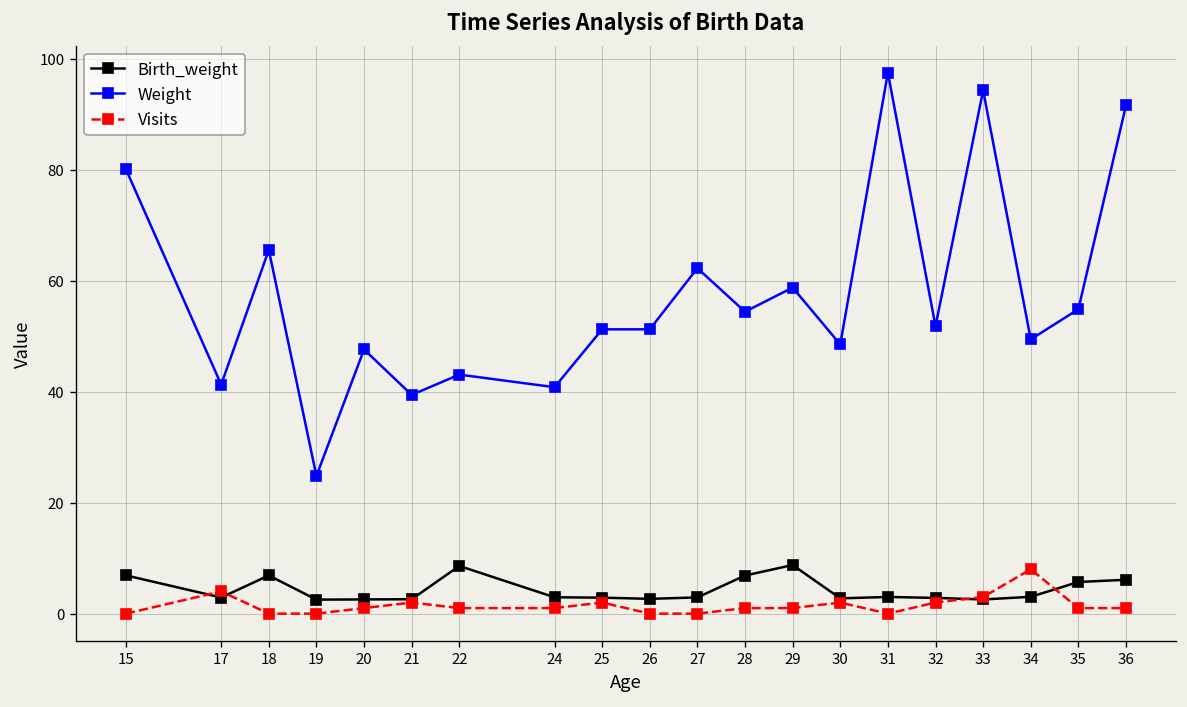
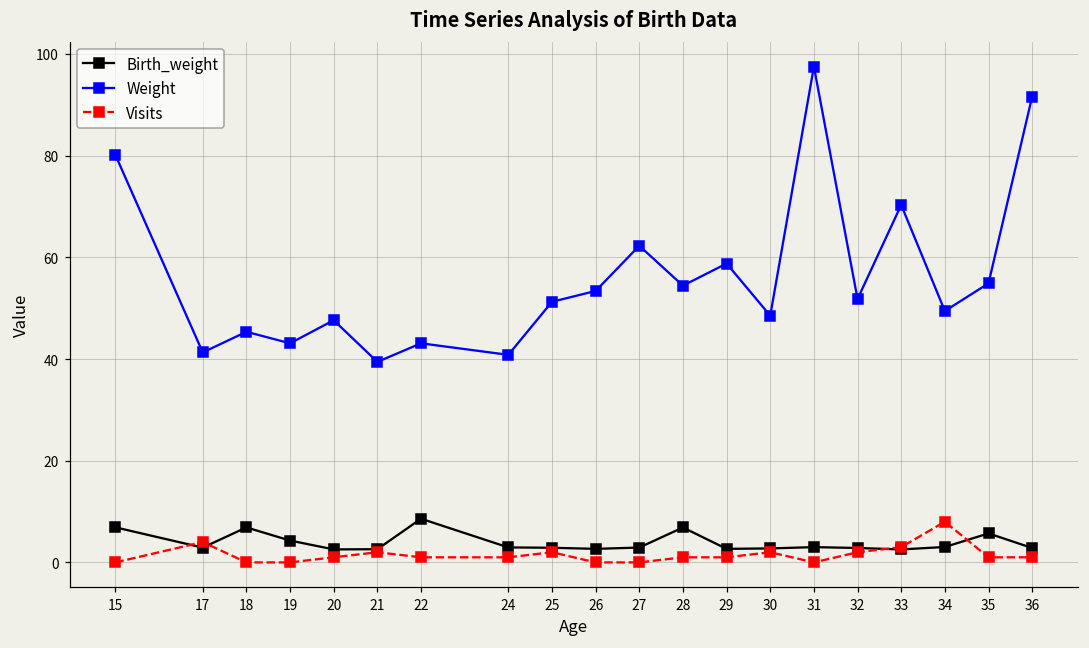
Weight, 18: 66 -> 45
Birth_weight, 19: 3 -> 4
Weight, 19: 25 -> 43
Weight, 26: 51 -> 53
Birth_weight, 29: 9 -> 3
Weight, 33: 94 -> 70
Birth_weight, 36: 6 -> 3
